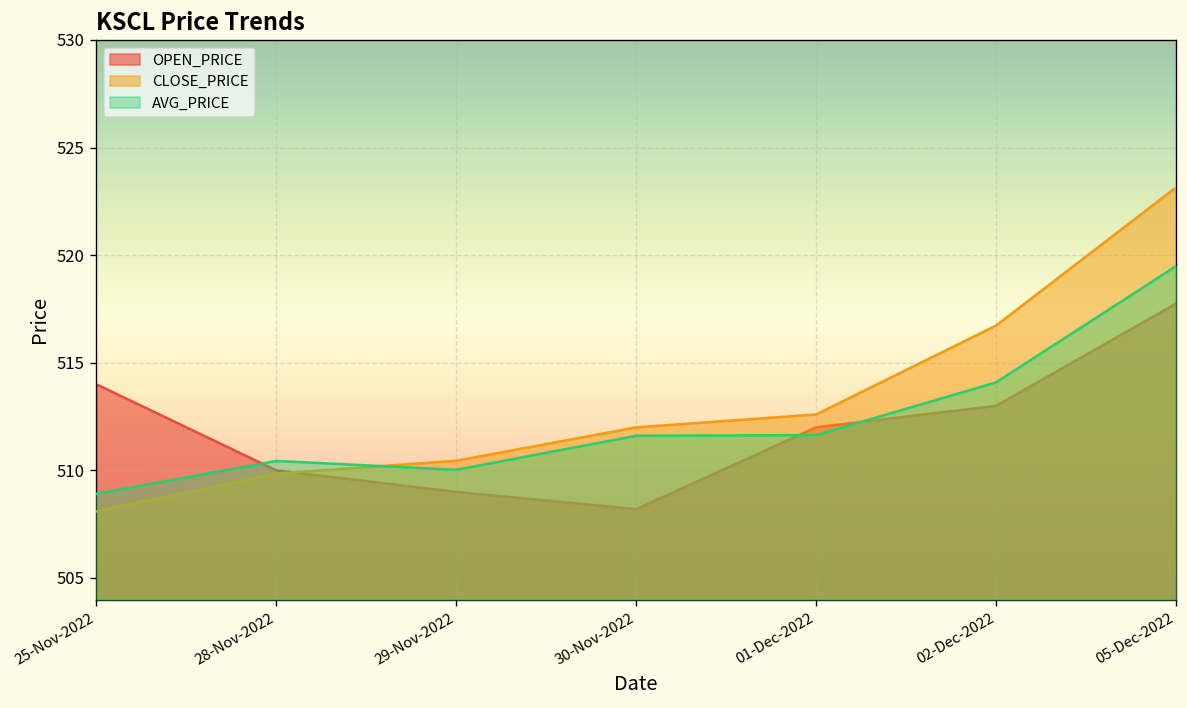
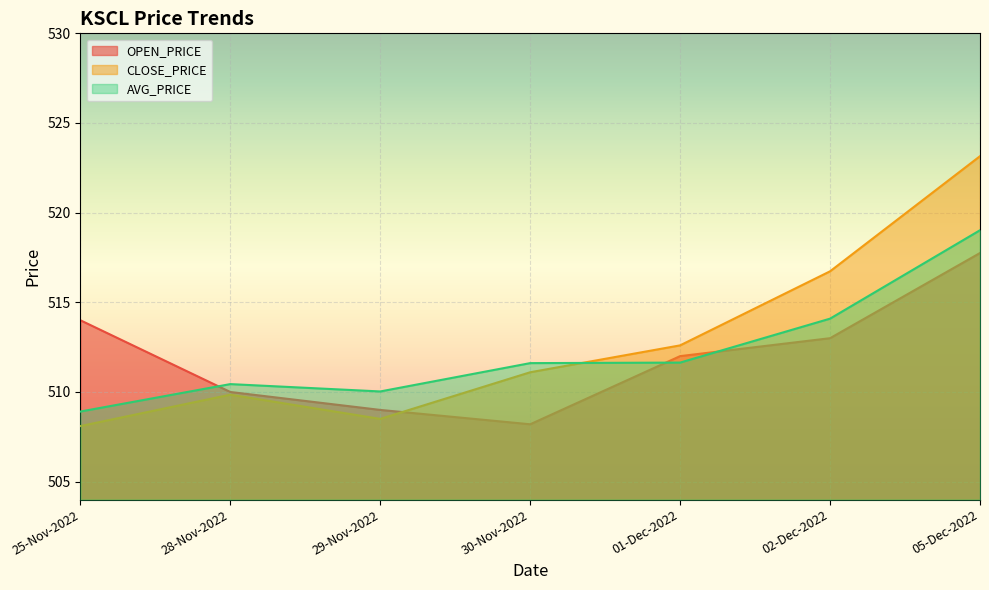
CLOSE_PRICE, 29-Nov-2022: 510.5 -> 508.5
CLOSE_PRICE, 30-Nov-2022: 512.0 -> 511.1
AVG_PRICE, 05-Dec-2022: 519.5 -> 519.0
